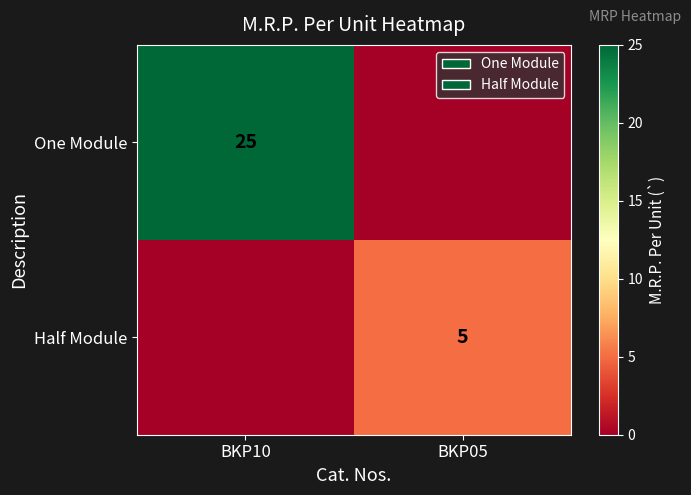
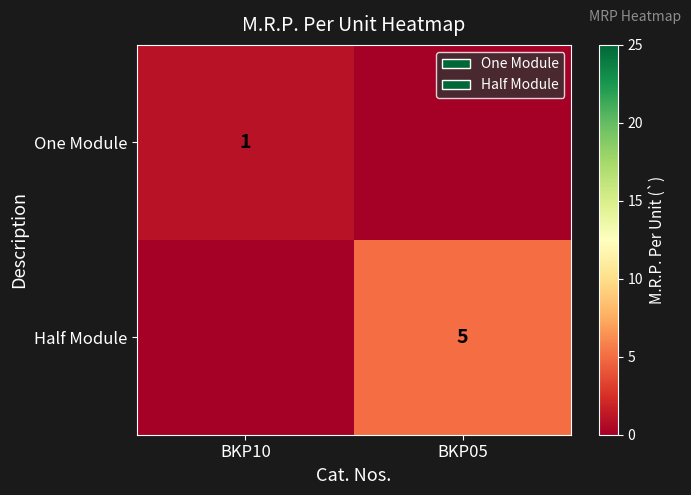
One Module, BKP10: 25 -> 1
